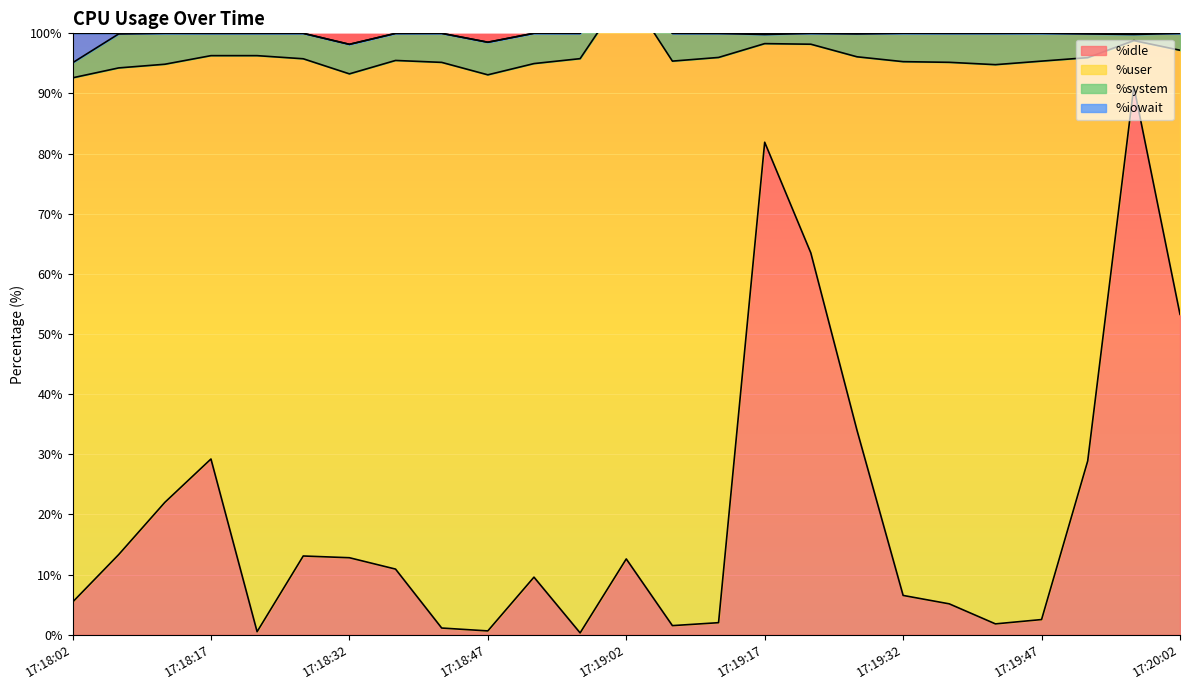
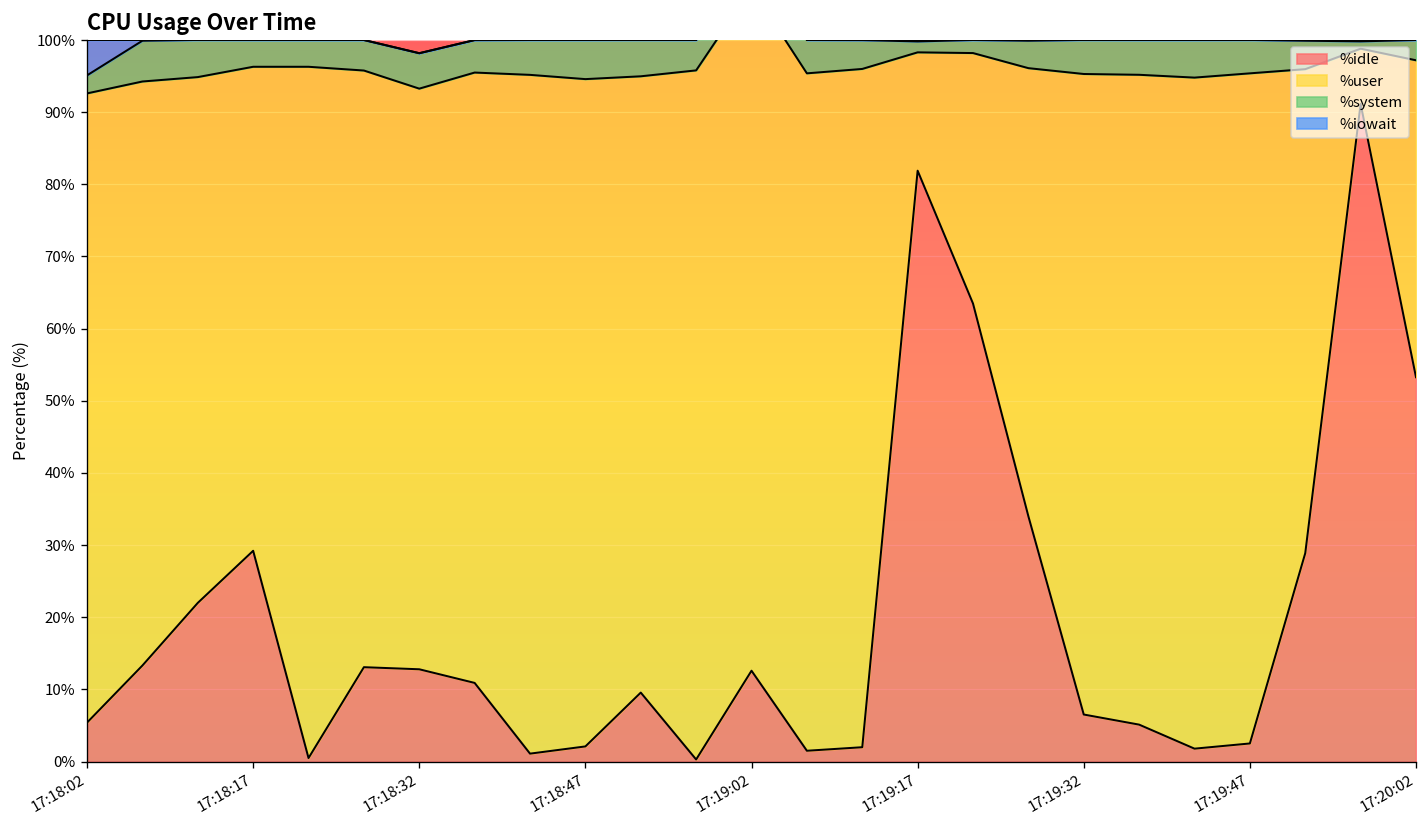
%idle, 17:18:47: 1% -> 2%
